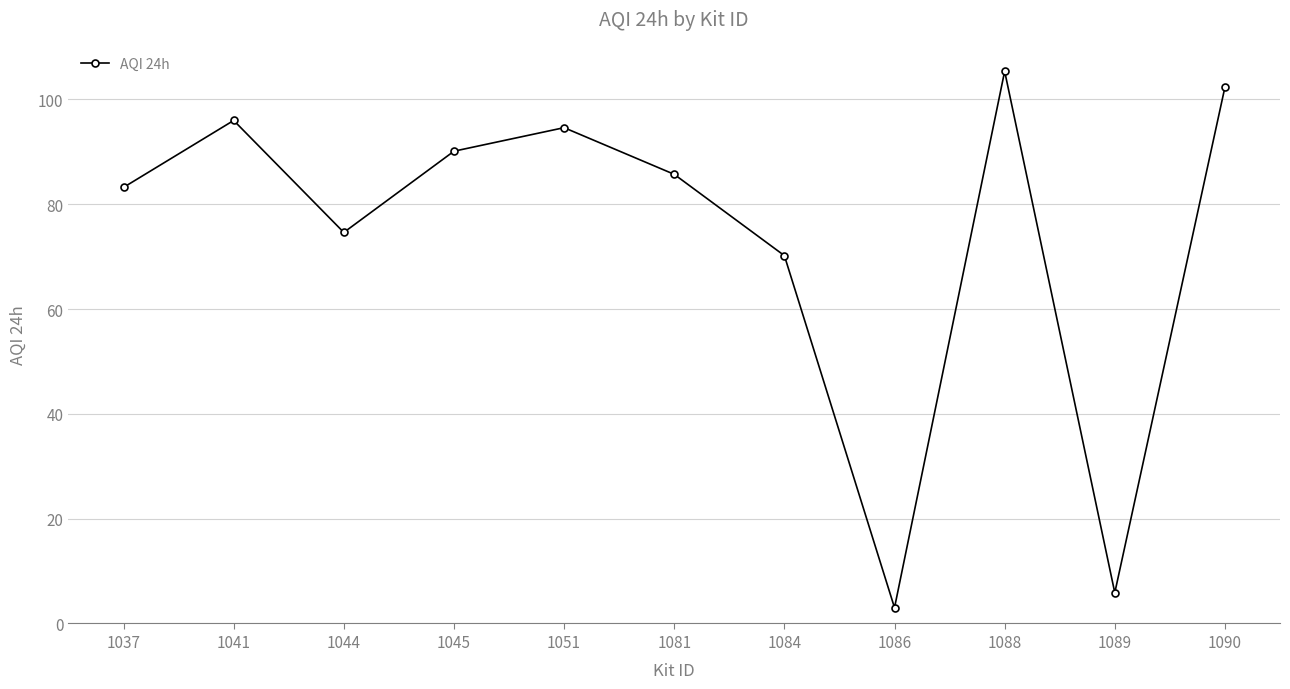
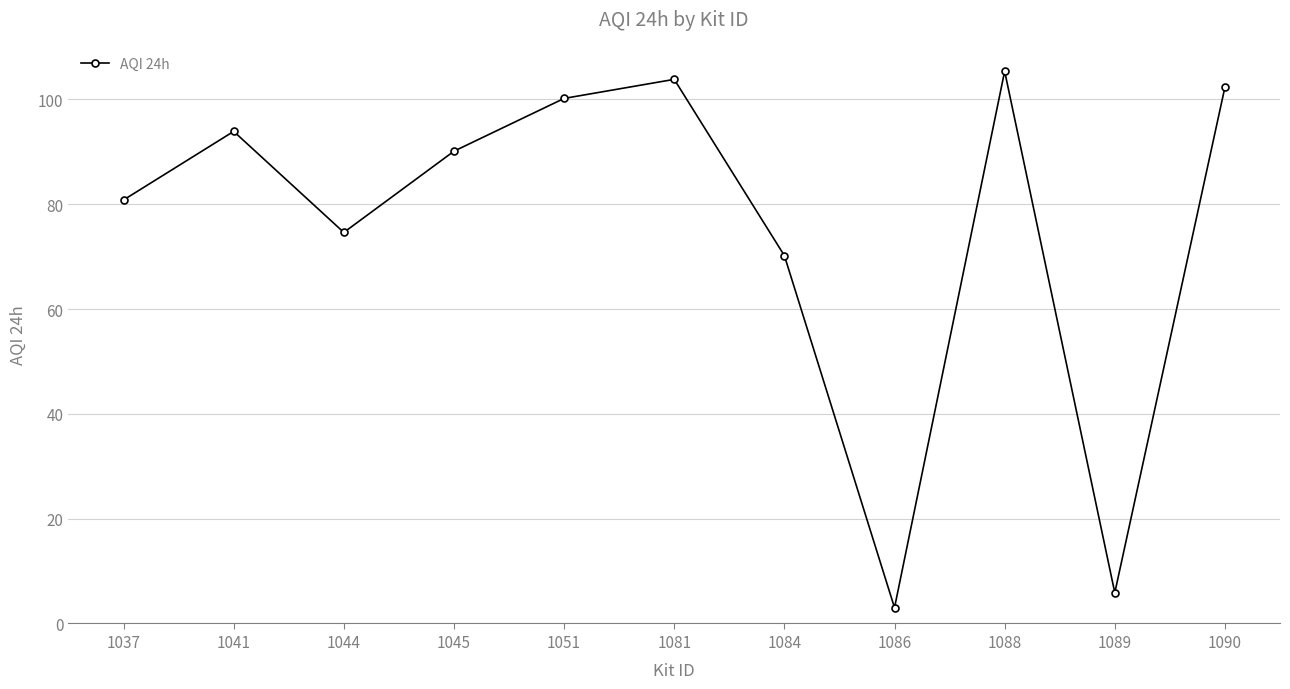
1037: 83 -> 81
1041: 96 -> 94
1051: 95 -> 100
1081: 86 -> 104
